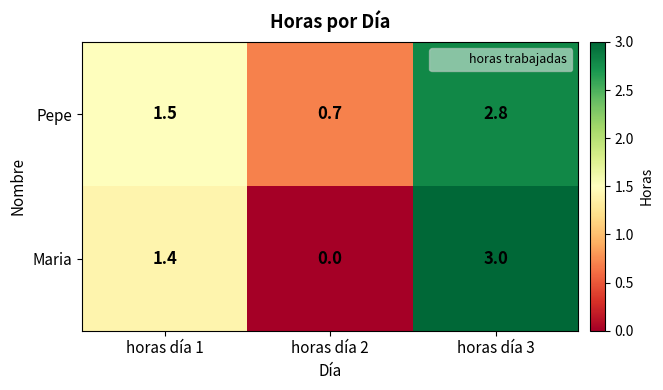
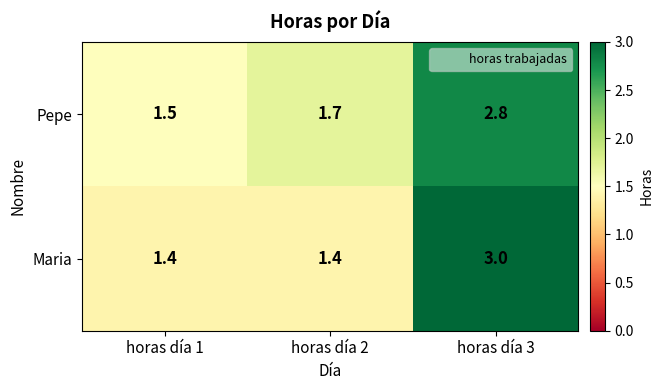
Pepe, horas día 2: 0.7 -> 1.7
Maria, horas día 2: 0.0 -> 1.4
